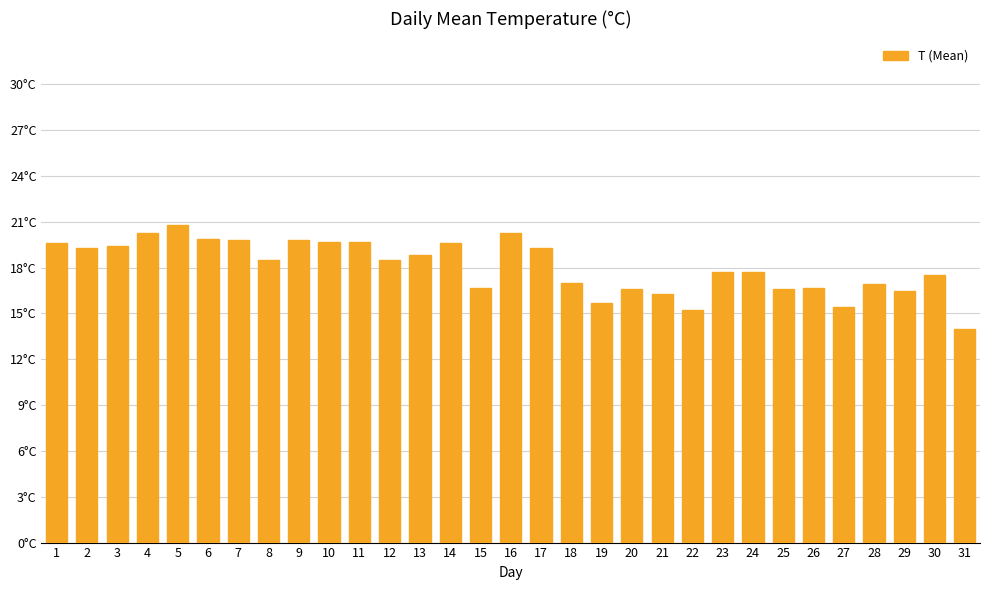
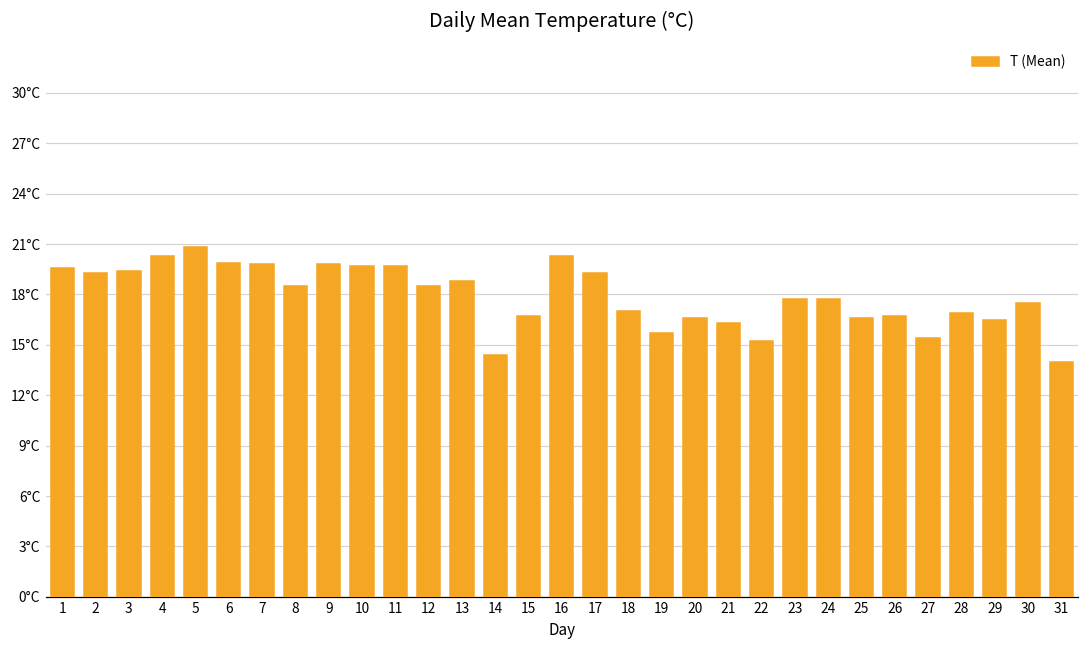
14: 19.6°C -> 14.4°C
